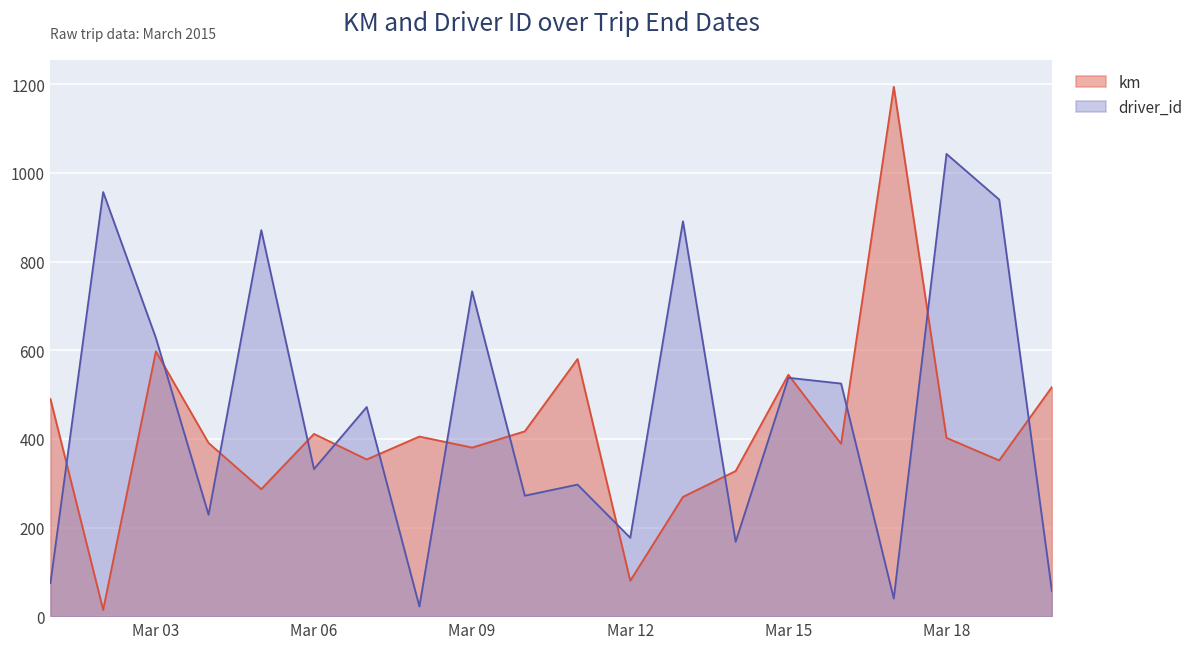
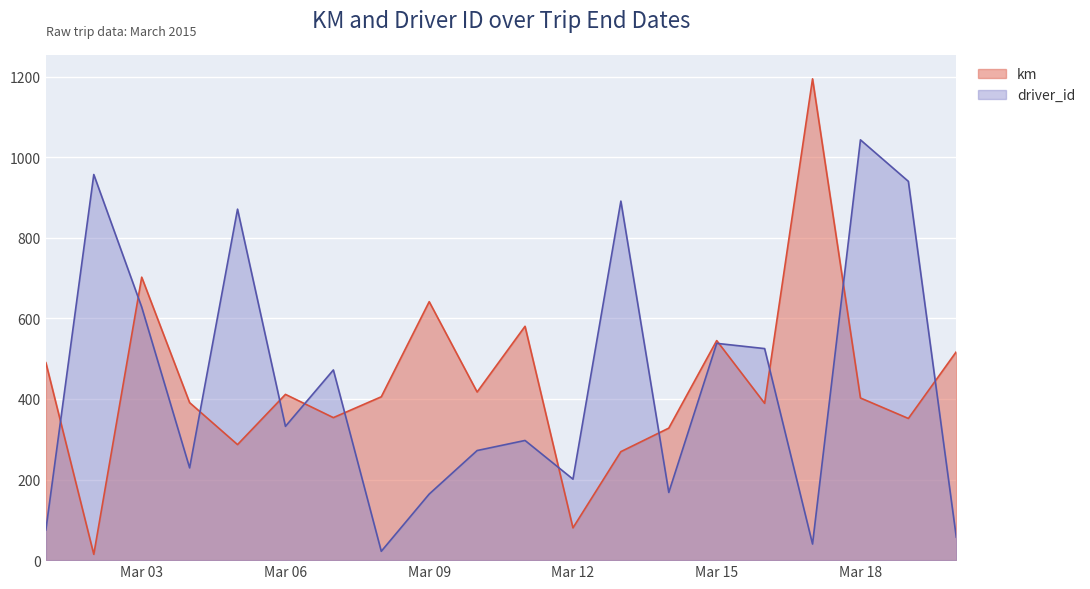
km, Mar 03: 600 -> 700
km, Mar 09: 380 -> 640
driver_id, Mar 09: 730 -> 160
driver_id, Mar 12: 180 -> 200
